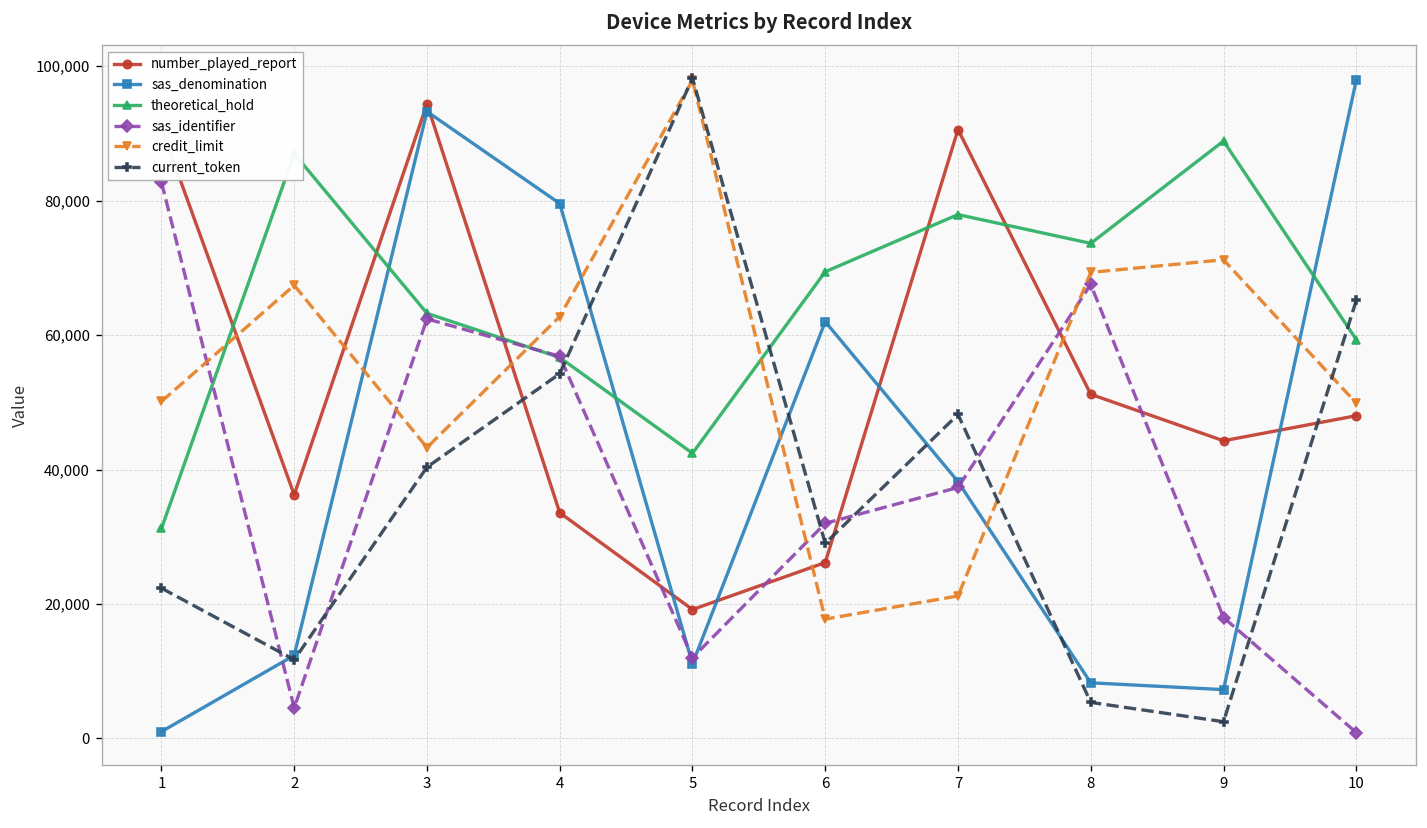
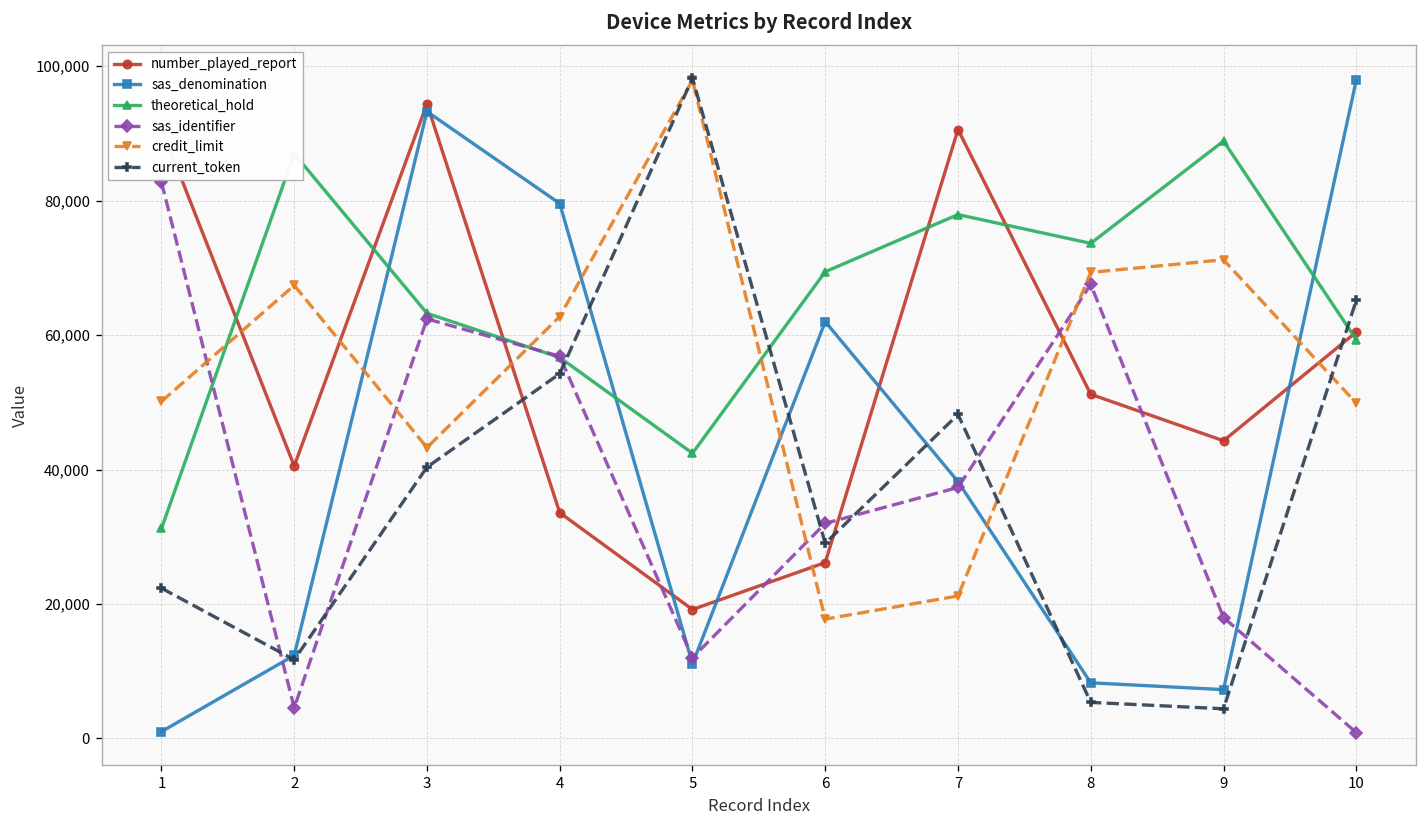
number_played_report, 2: 36,000 -> 41,000
current_token, 9: 2,000 -> 4,000
number_played_report, 10: 48,000 -> 60,000
